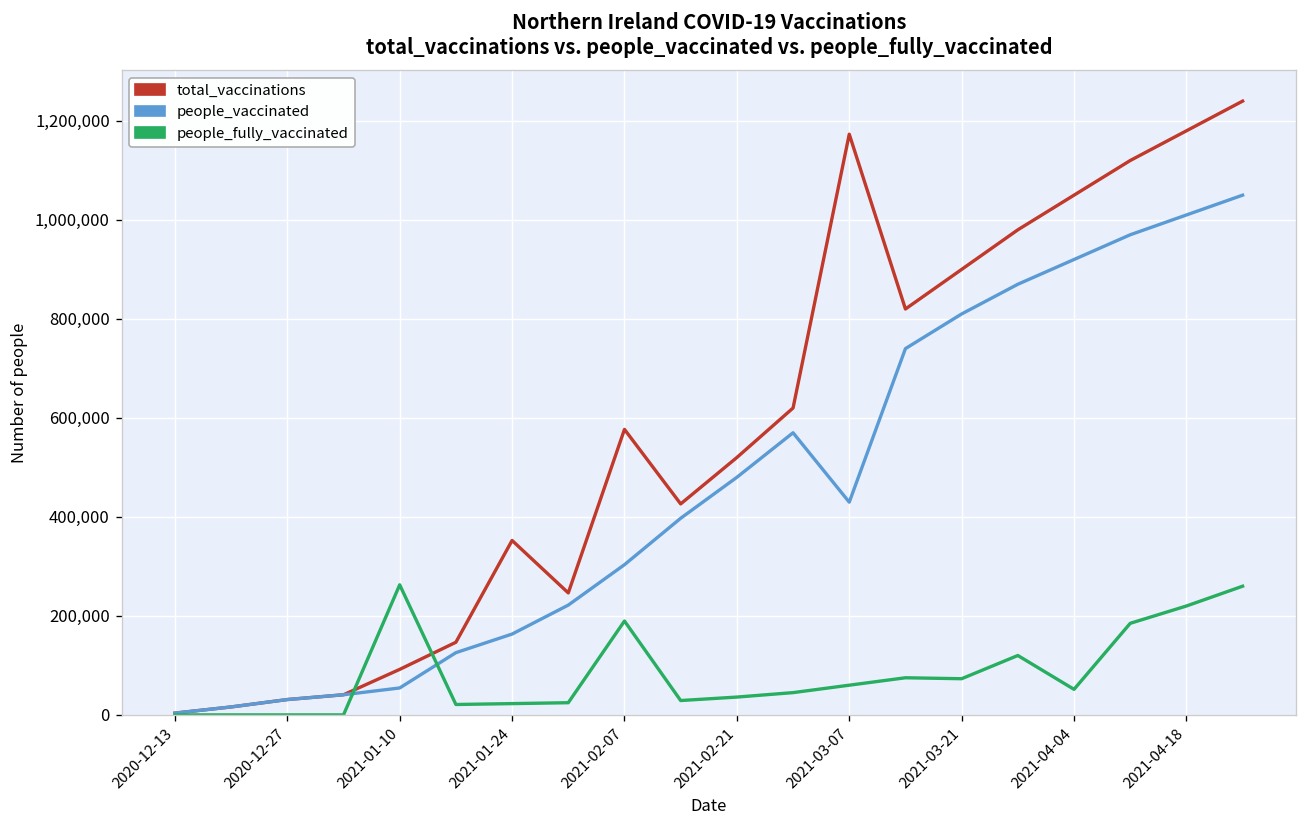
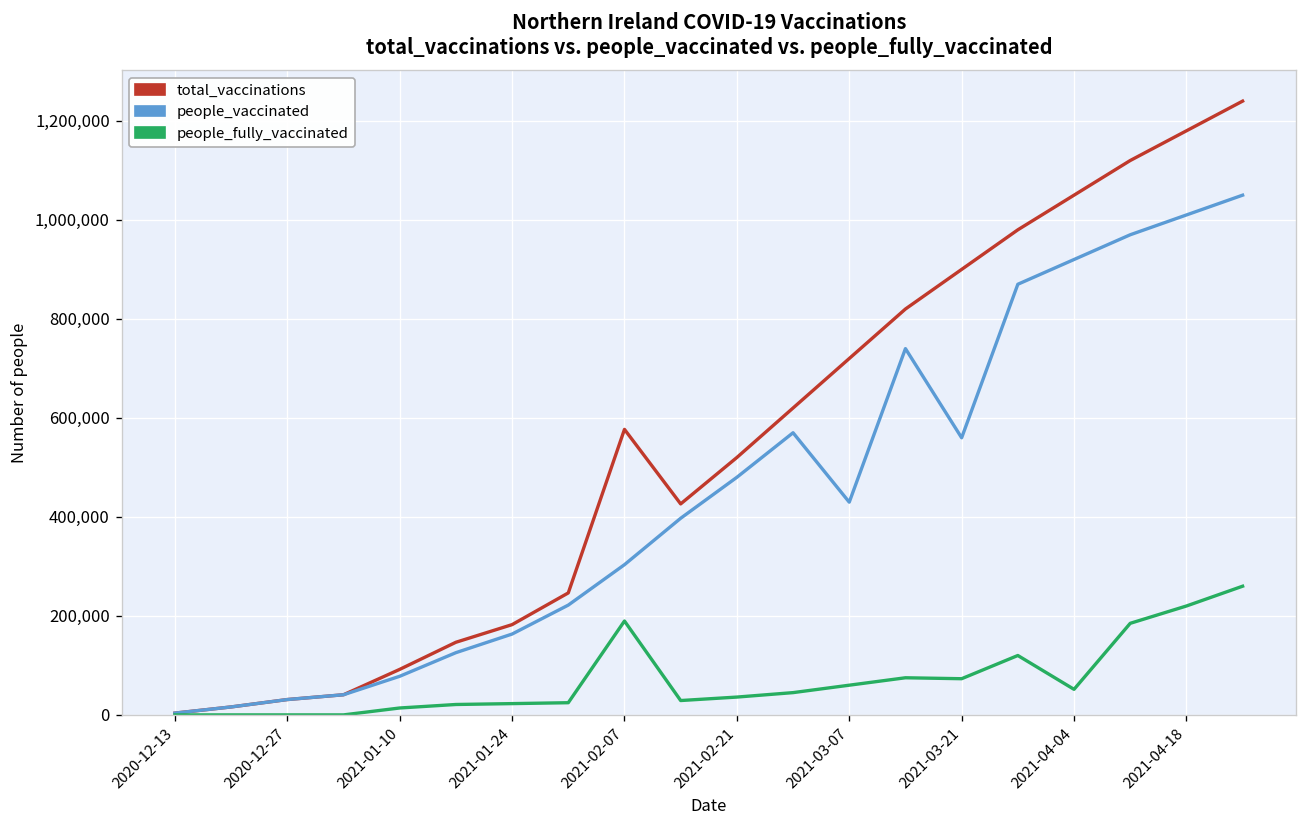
people_vaccinated, 2021-01-10: 50,000 -> 80,000
people_fully_vaccinated, 2021-01-10: 260,000 -> 10,000
total_vaccinations, 2021-01-24: 350,000 -> 180,000
total_vaccinations, 2021-03-07: 1,170,000 -> 720,000
people_vaccinated, 2021-03-21: 810,000 -> 560,000
